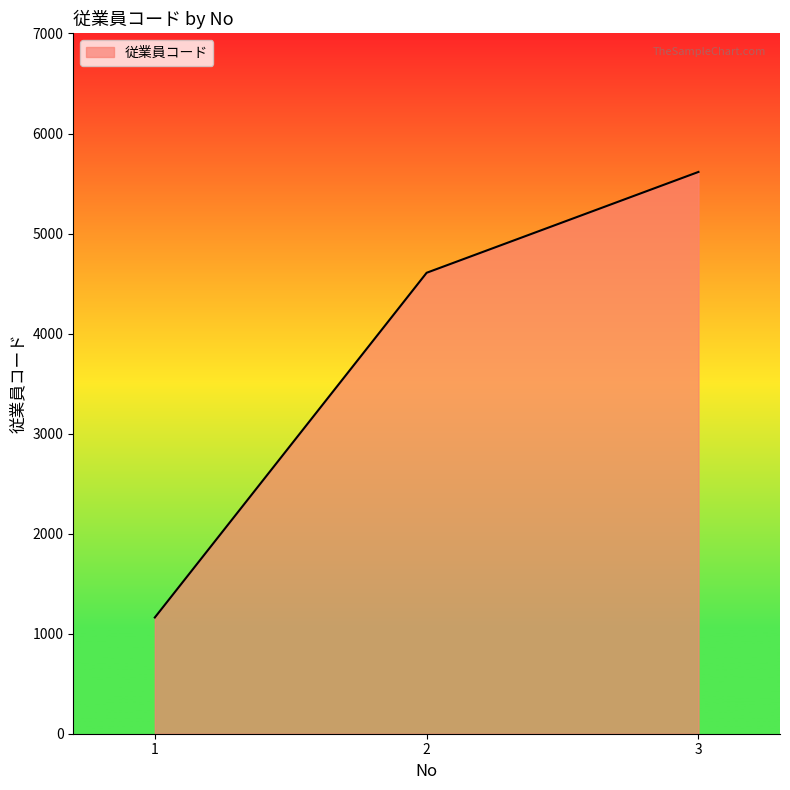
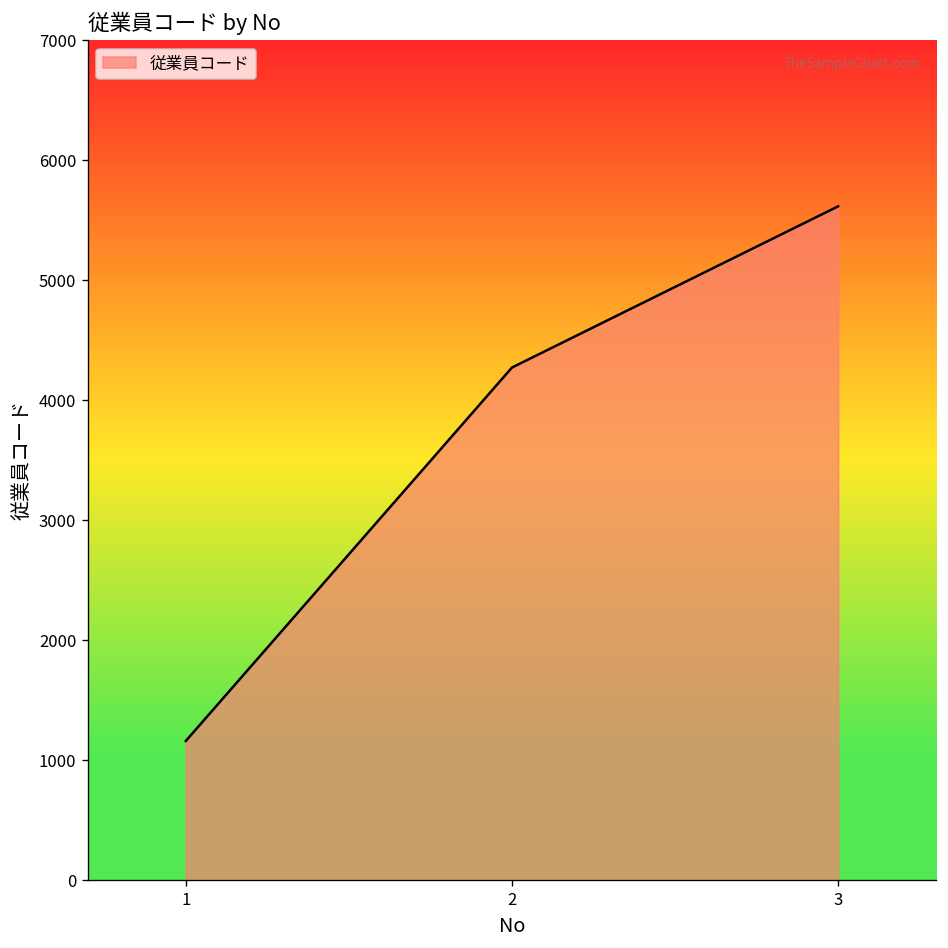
2: 4610 -> 4270
